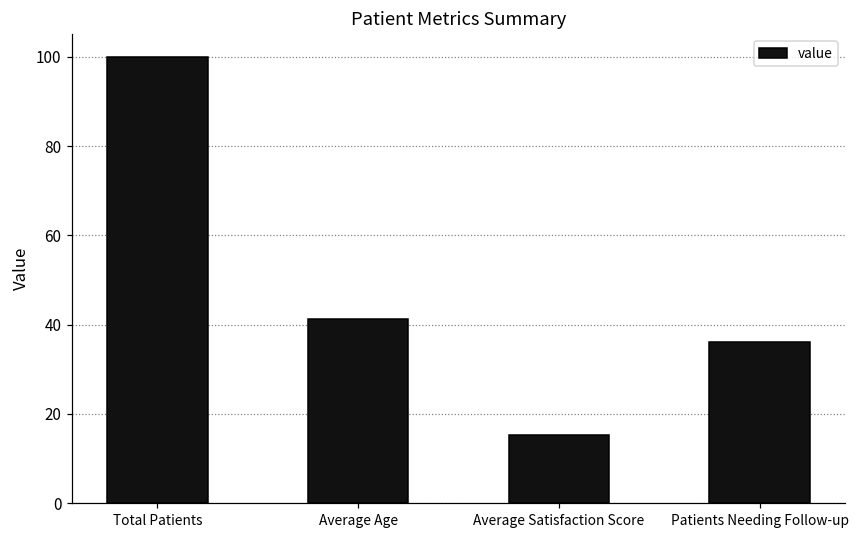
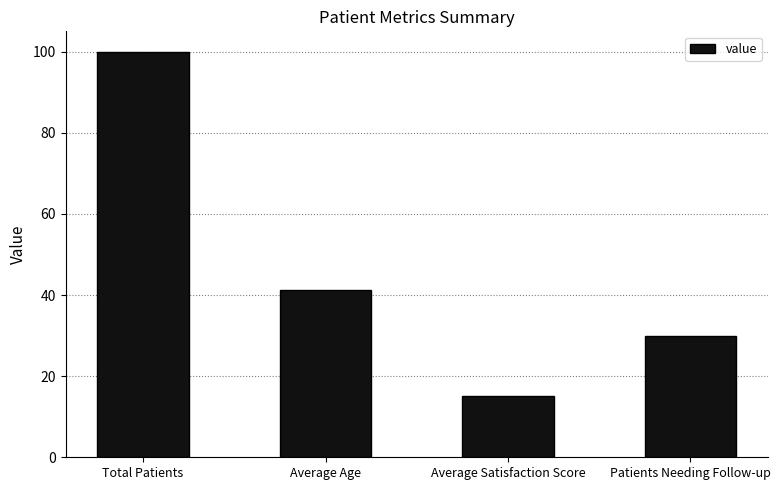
Patients Needing Follow-up: 36 -> 30
